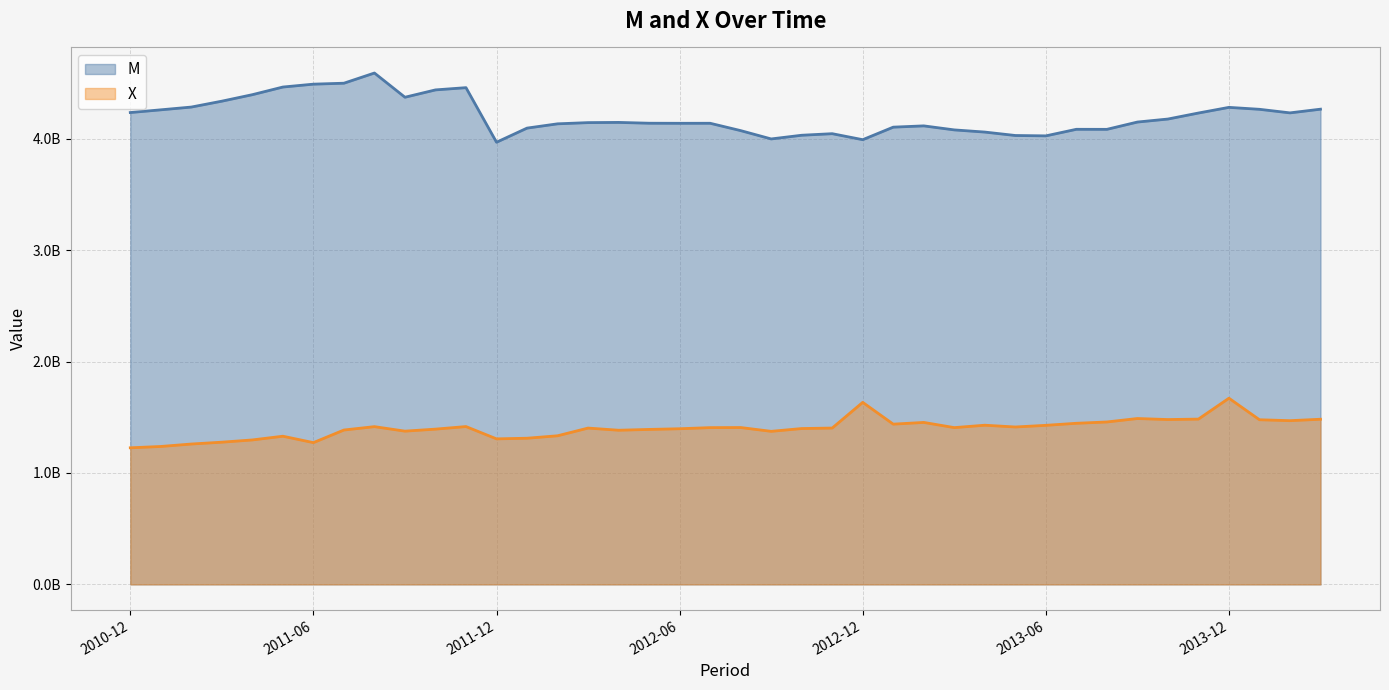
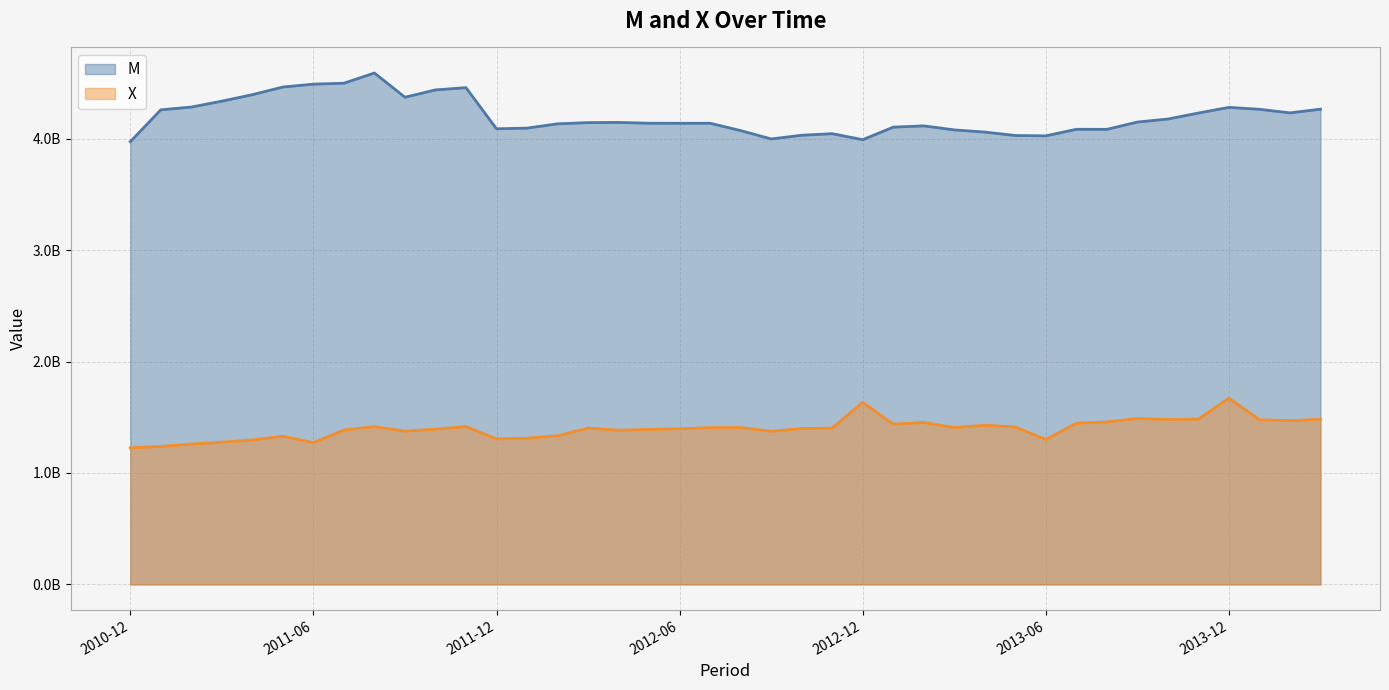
M, 2010-12: 4240000000 -> 3970000000
M, 2011-12: 3970000000 -> 4090000000
X, 2013-06: 1430000000 -> 1300000000
